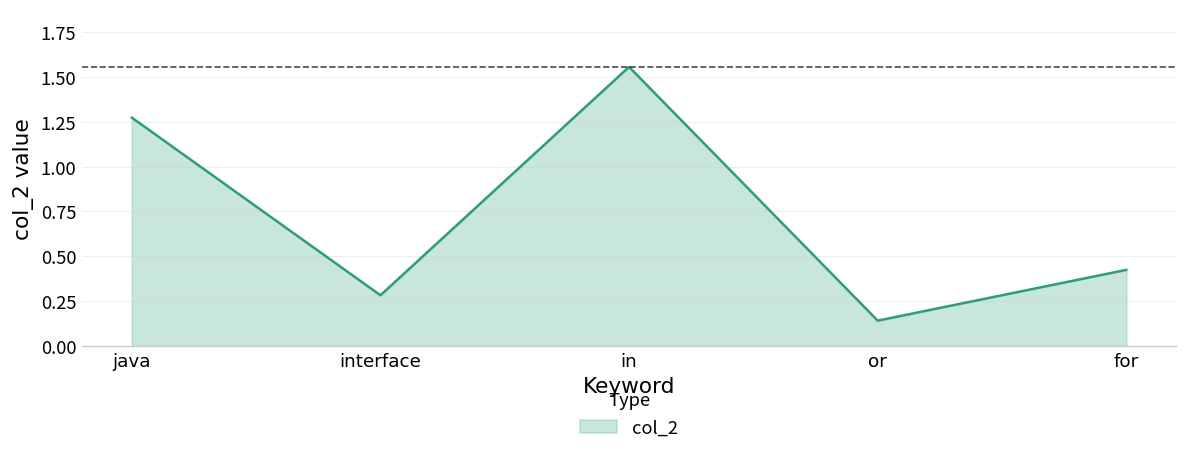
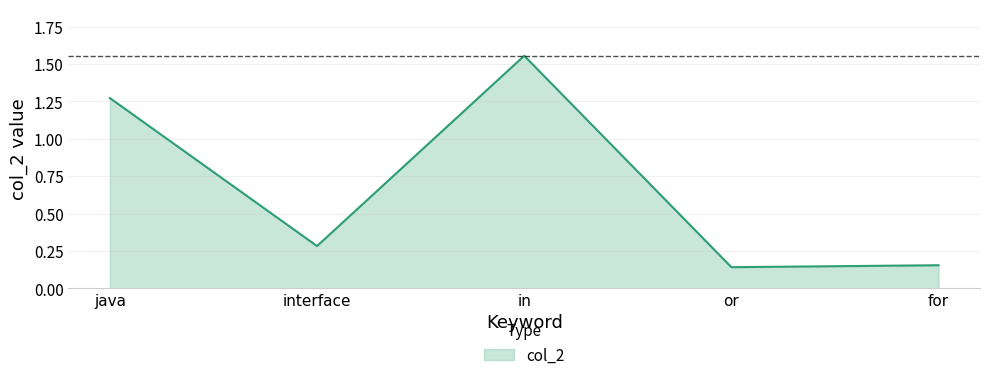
for: 0.42 -> 0.15
